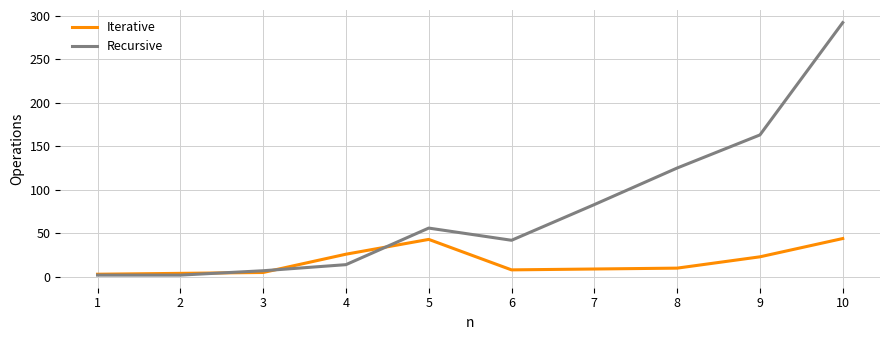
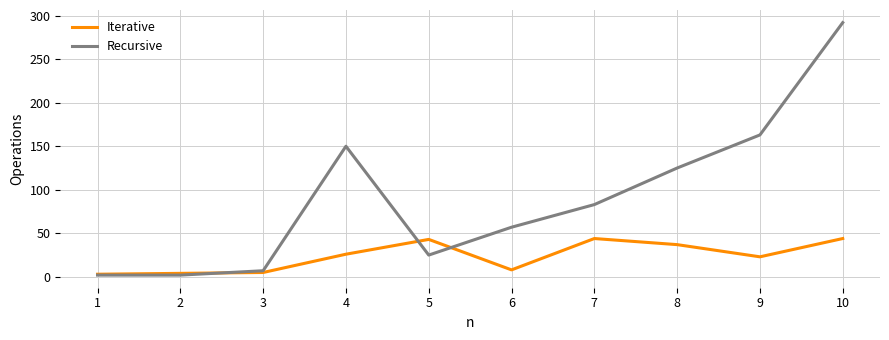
Recursive, 4: 10 -> 150
Recursive, 5: 60 -> 30
Recursive, 6: 40 -> 60
Iterative, 7: 10 -> 40
Iterative, 8: 10 -> 40
